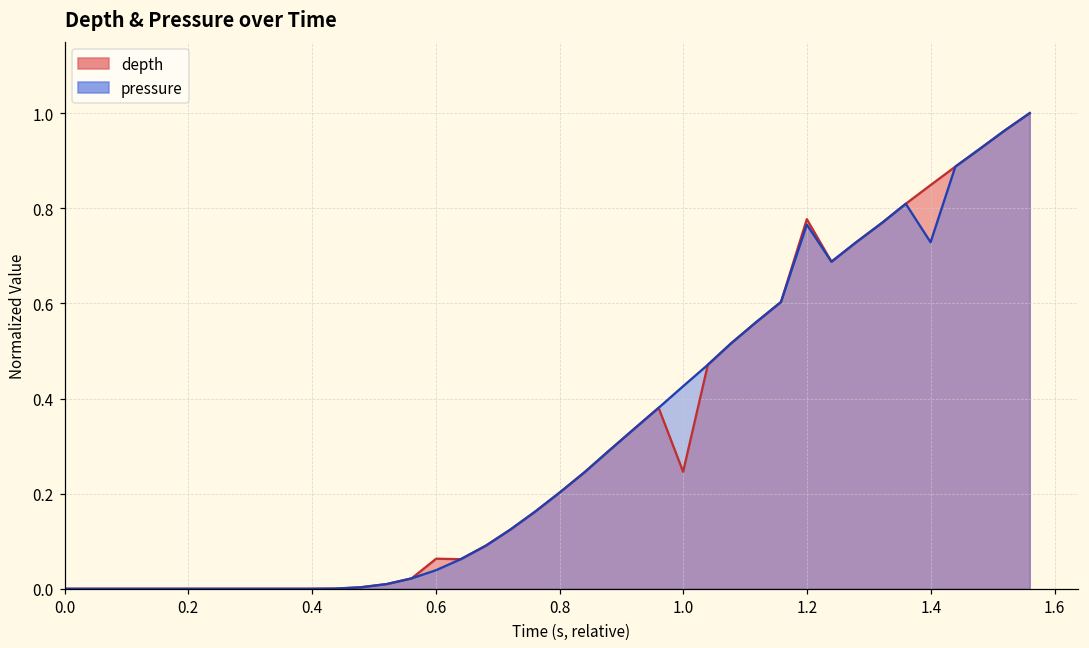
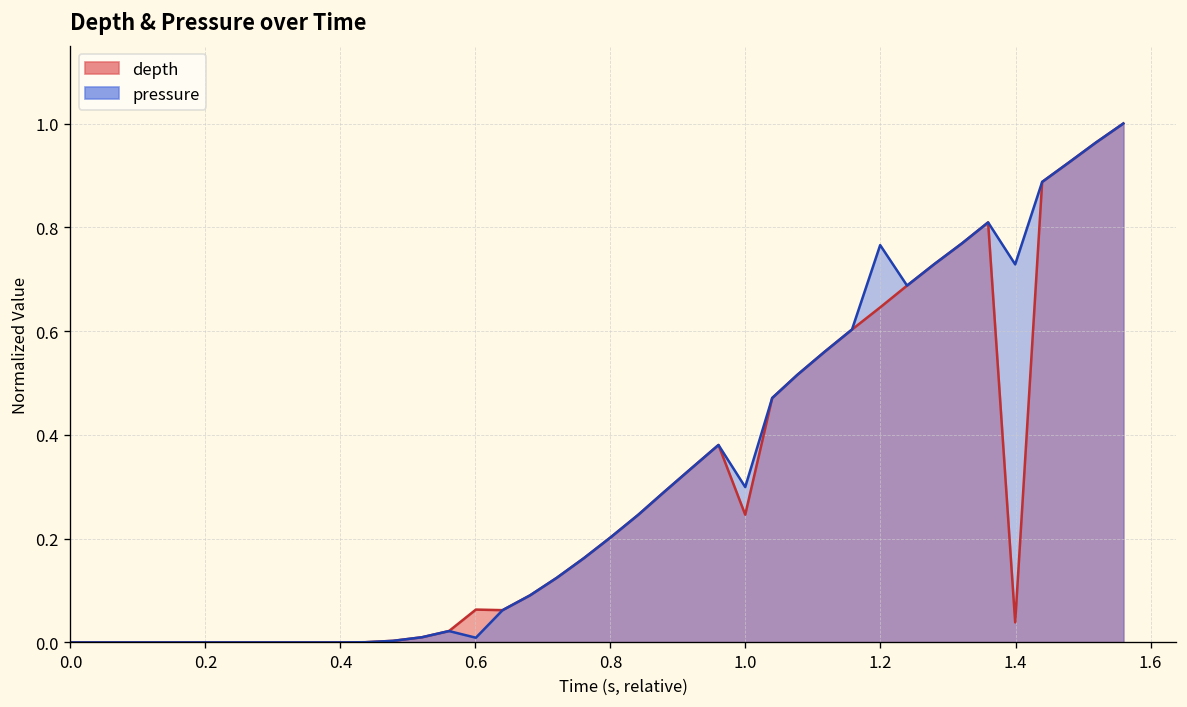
pressure, 0.6: 0.04 -> 0.01
pressure, 1.0: 0.43 -> 0.30
depth, 1.2: 0.78 -> 0.65
depth, 1.4: 0.85 -> 0.04
